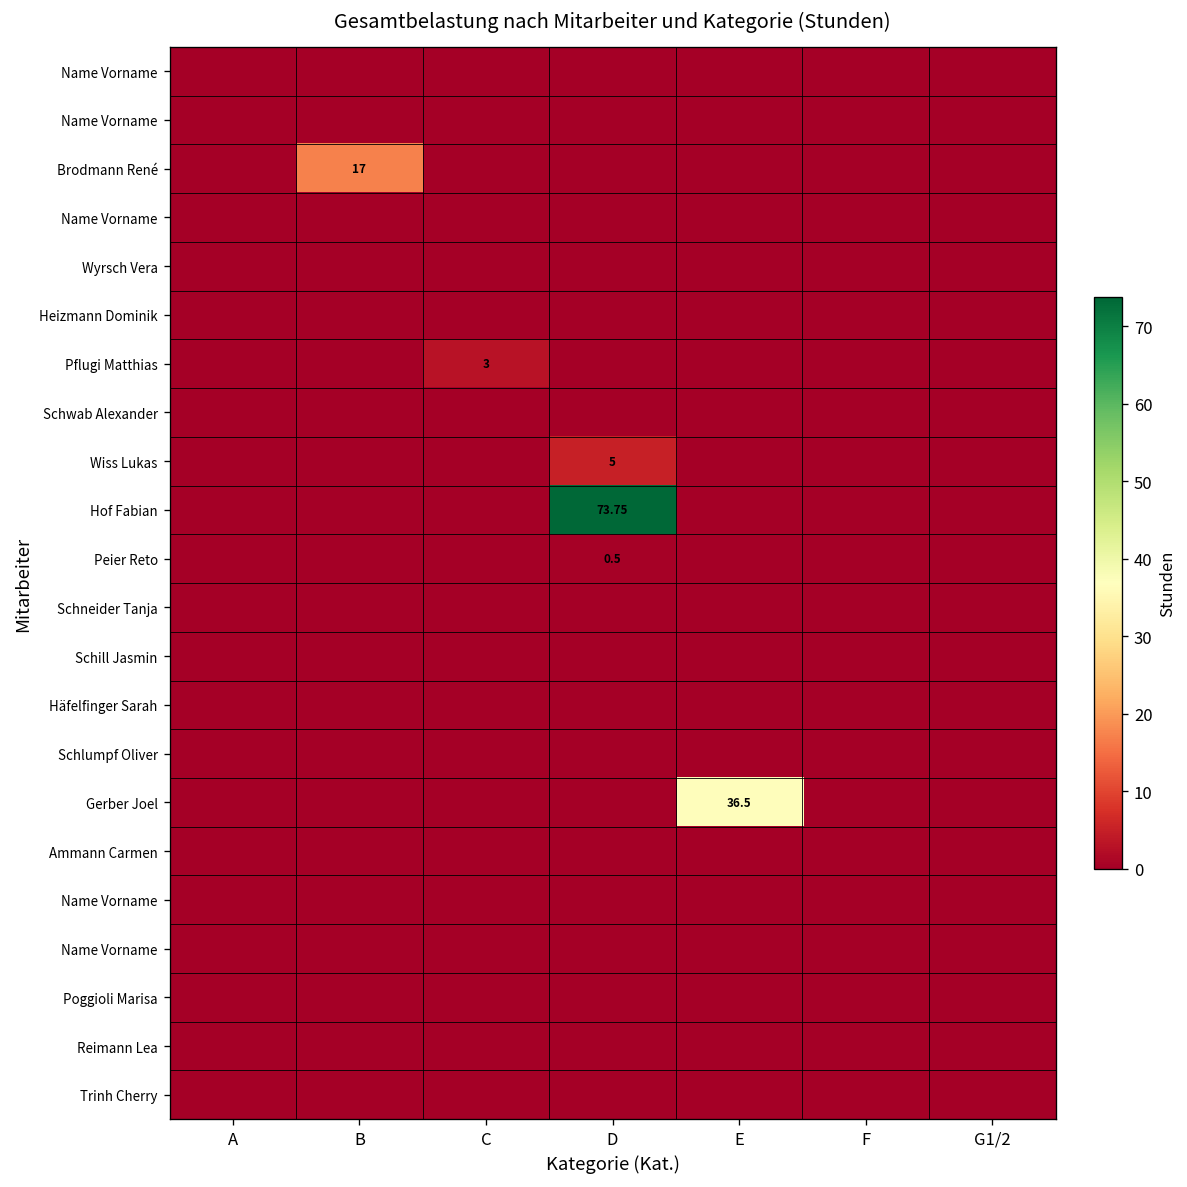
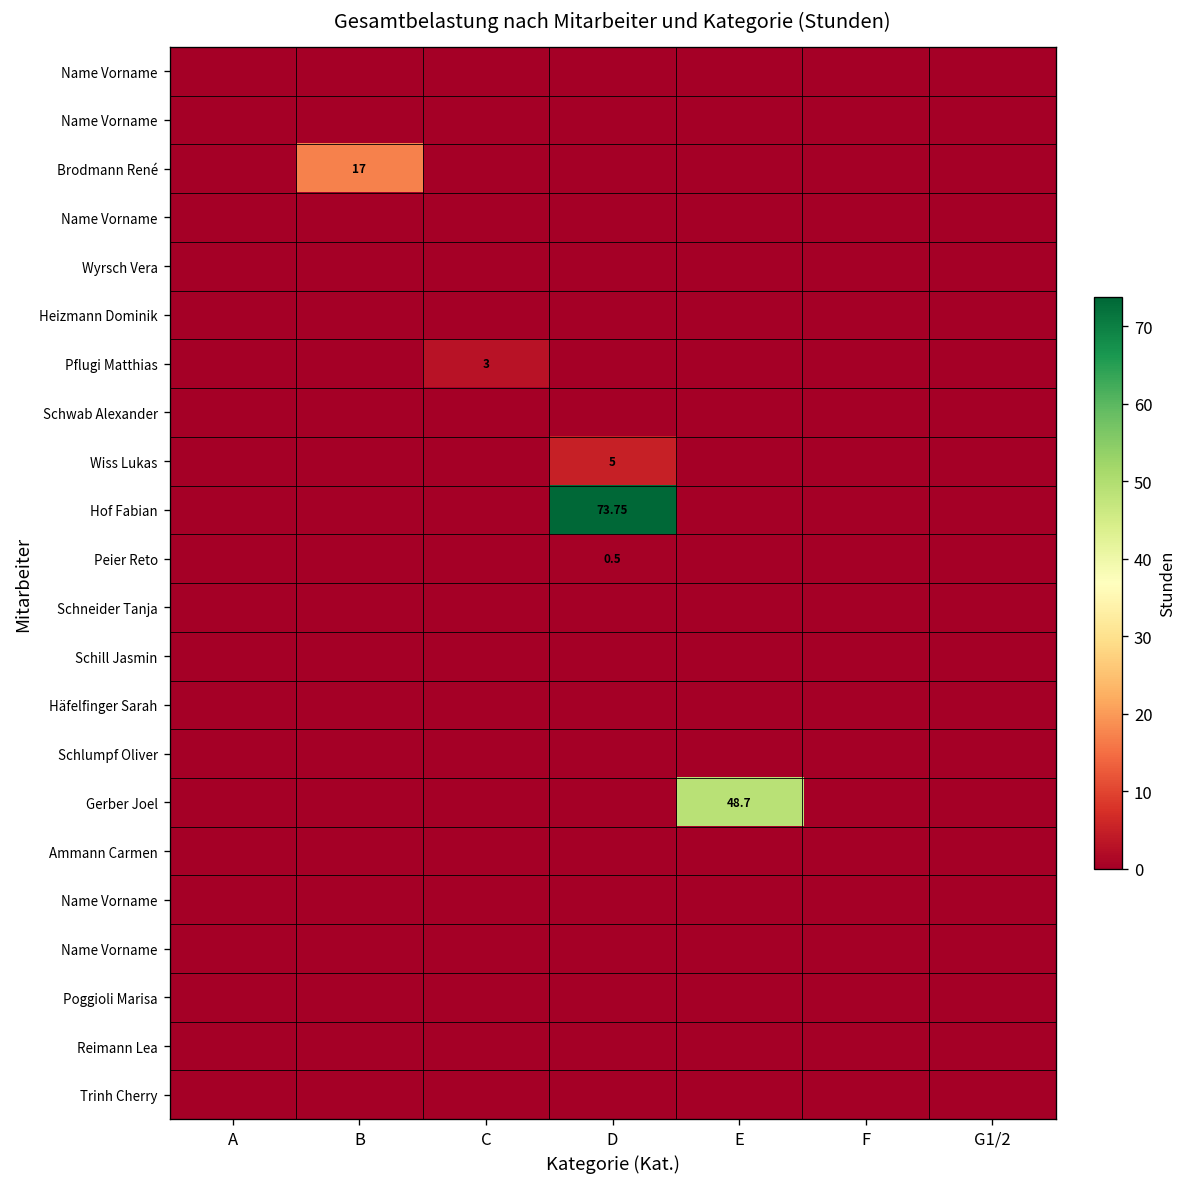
Gerber Joel, E: 36.5 -> 48.7
